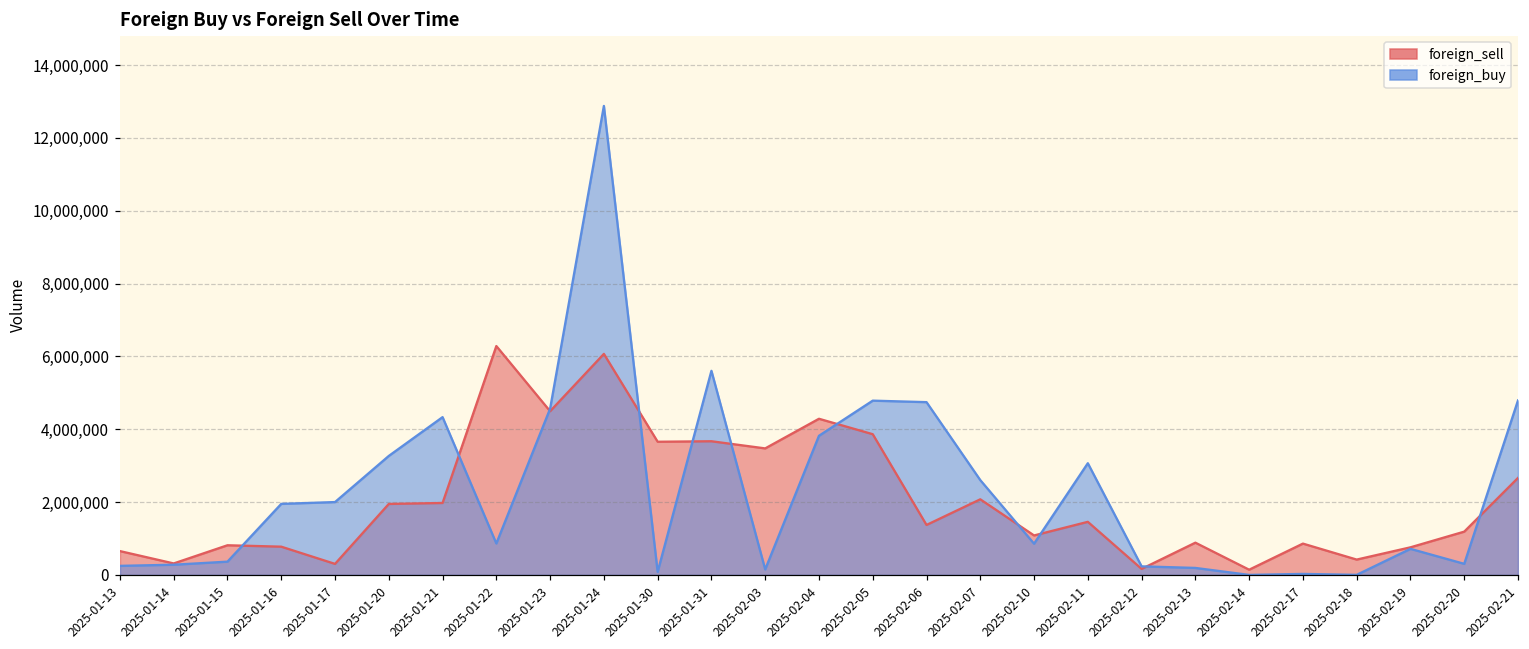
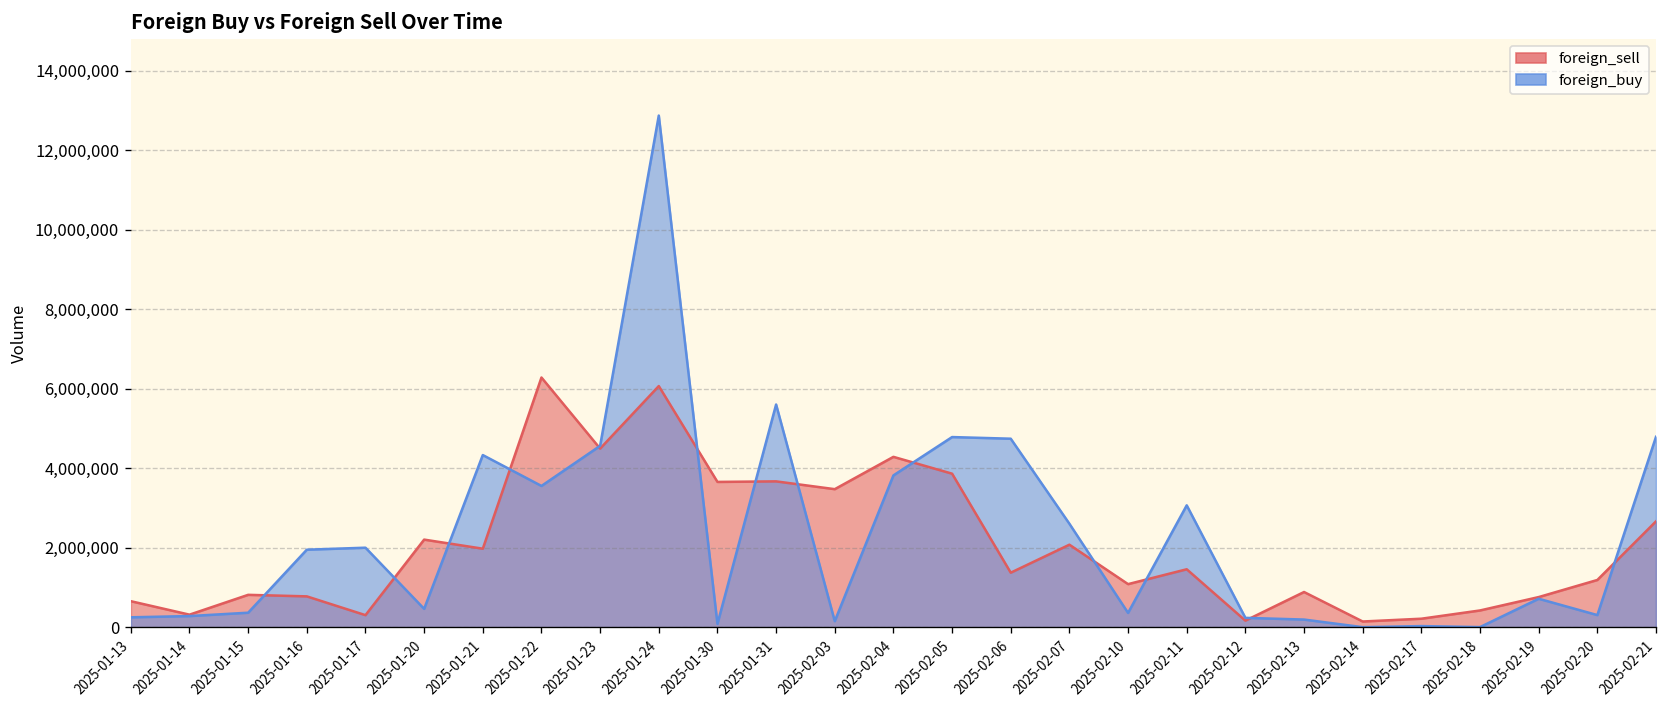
foreign_sell, 2025-01-20: 2,000,000 -> 2,200,000
foreign_buy, 2025-01-20: 3,300,000 -> 500,000
foreign_buy, 2025-01-22: 900,000 -> 3,600,000
foreign_buy, 2025-02-10: 900,000 -> 400,000
foreign_sell, 2025-02-17: 900,000 -> 200,000
